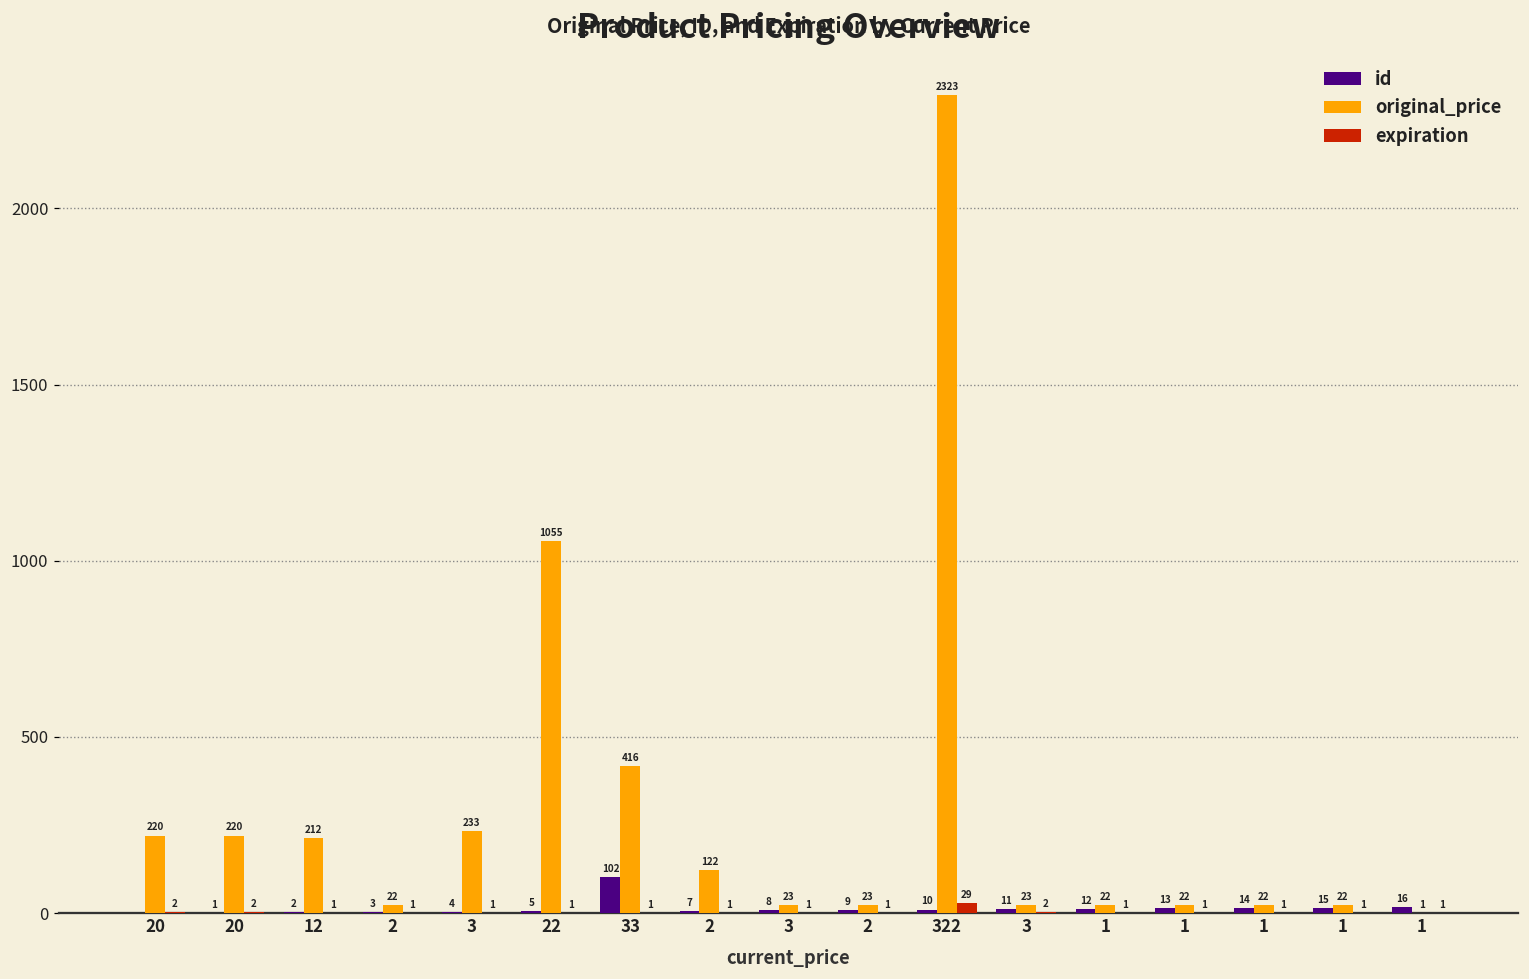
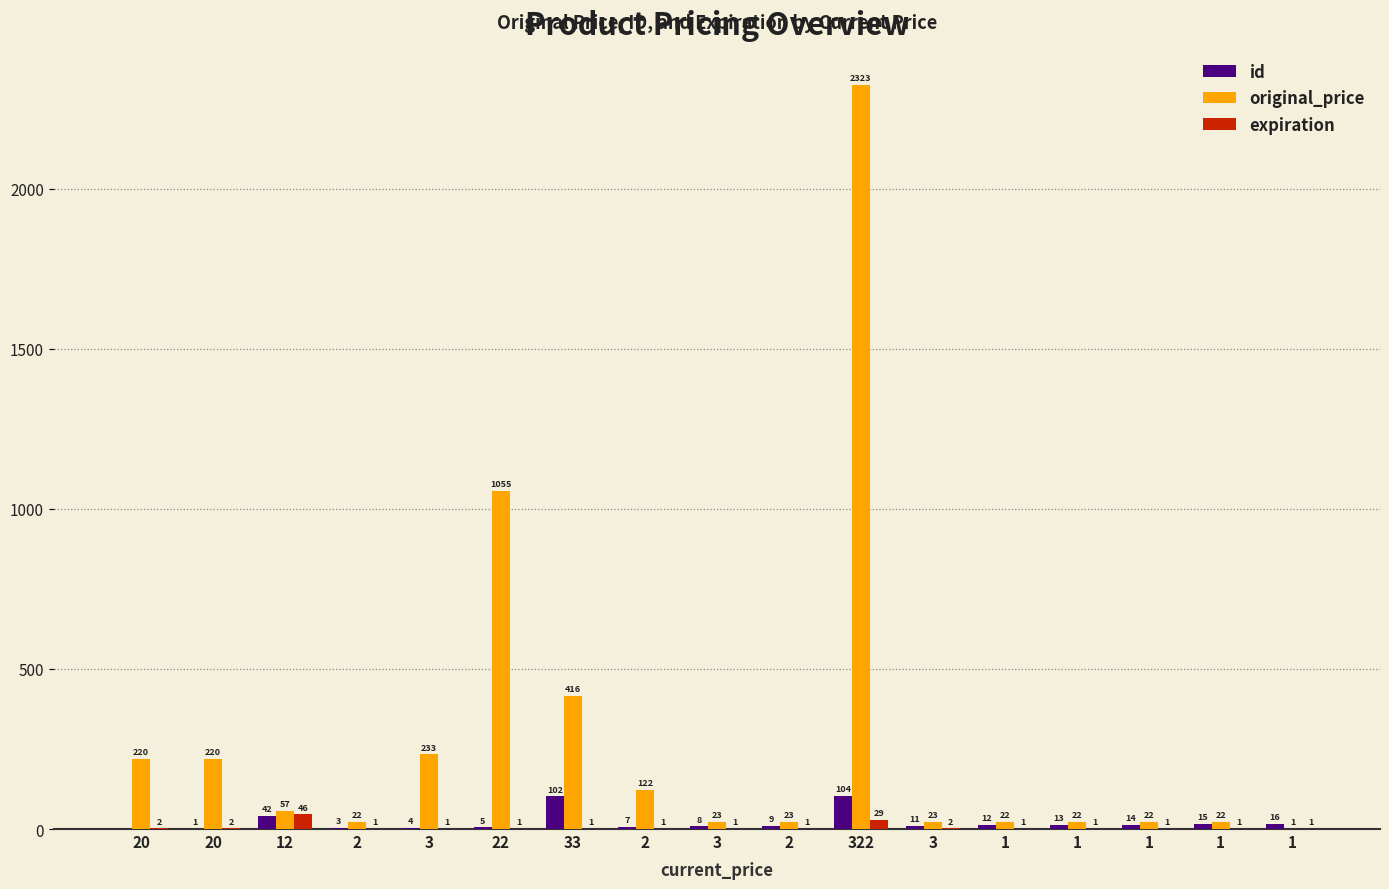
id, 12: 2 -> 42
original_price, 12: 212 -> 57
expiration, 12: 1 -> 46
id, 322: 10 -> 104
